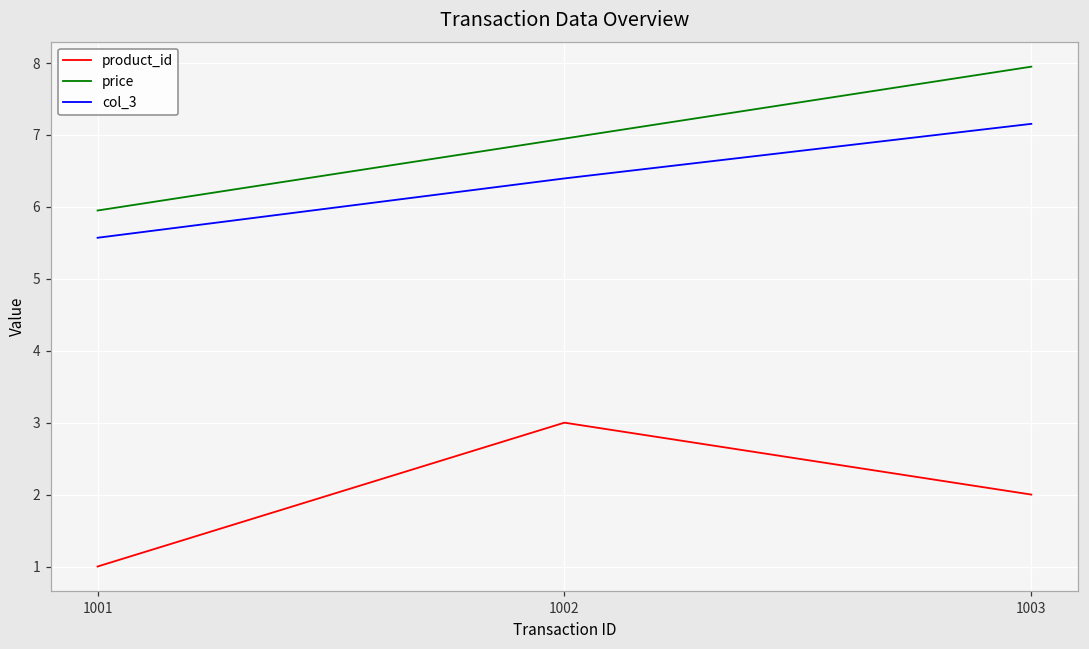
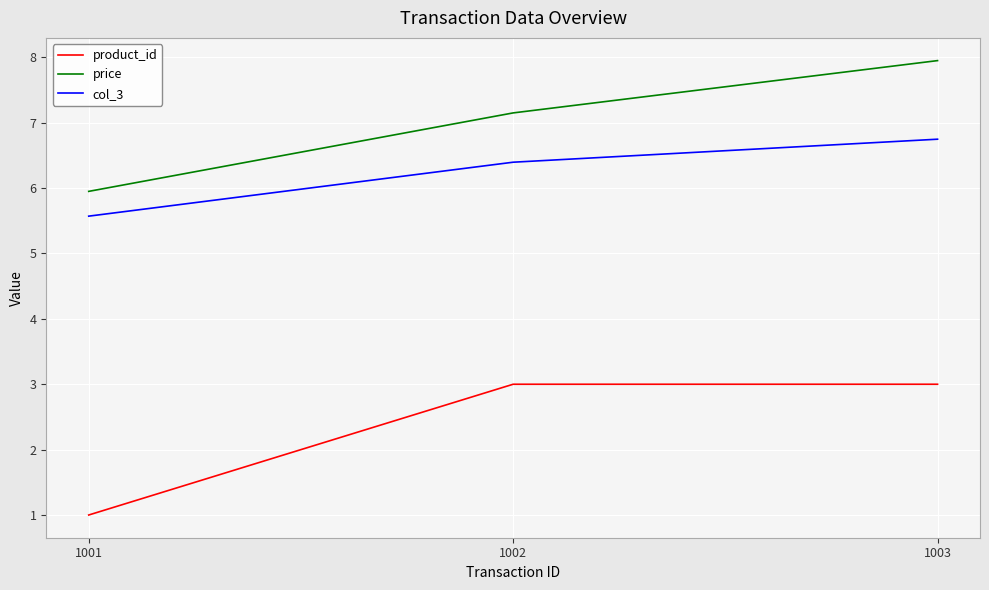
price, 1002: 7.0 -> 7.2
product_id, 1003: 2 -> 3
col_3, 1003: 7.2 -> 6.7
